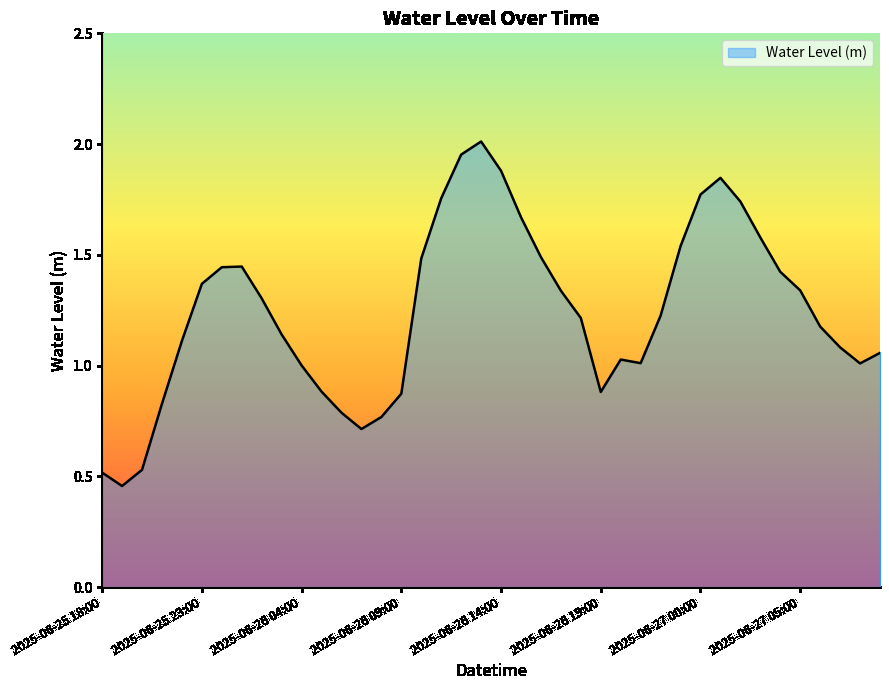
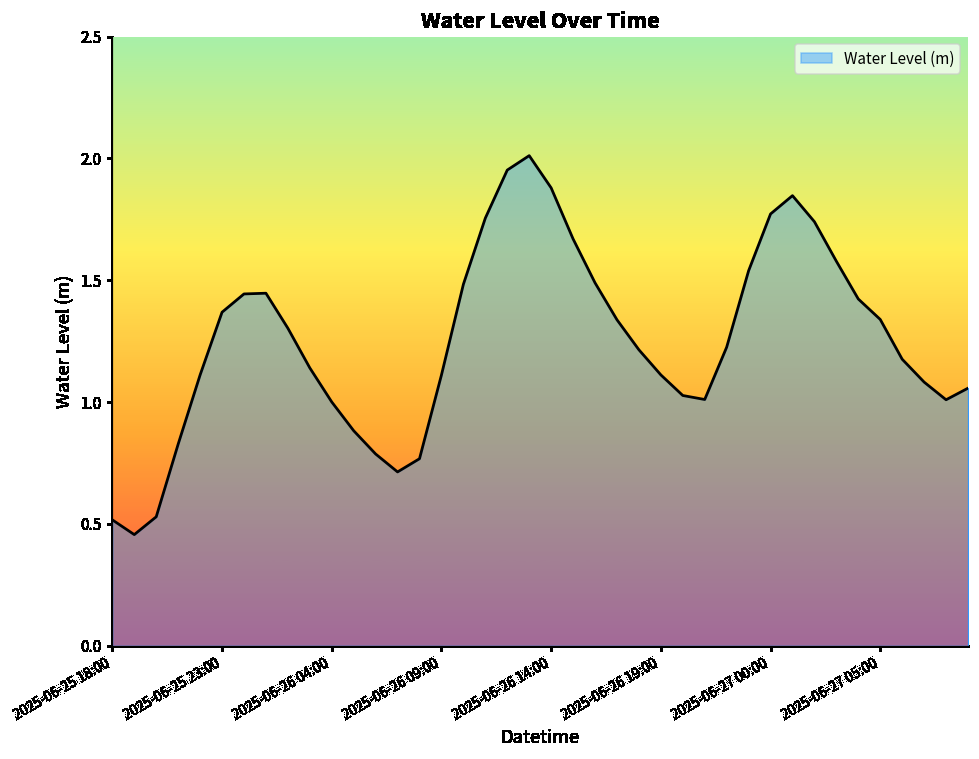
2025-06-26 09:00: 0.87 -> 1.11
2025-06-26 19:00: 0.88 -> 1.11
